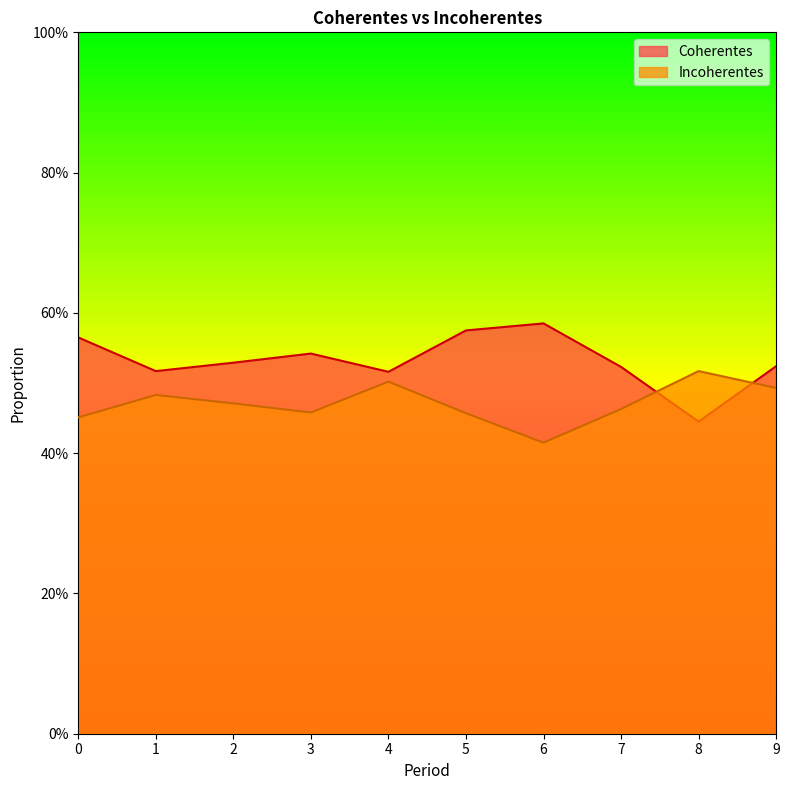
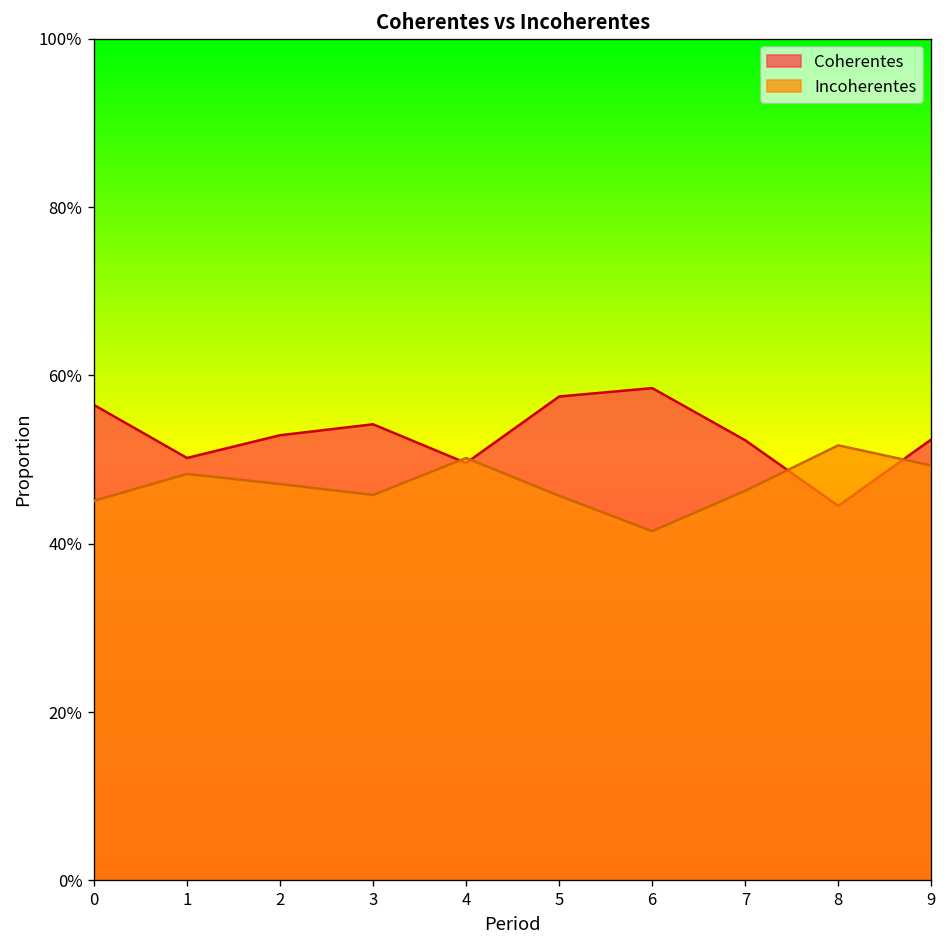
Coherentes, 1: 52% -> 50%
Coherentes, 4: 52% -> 50%
